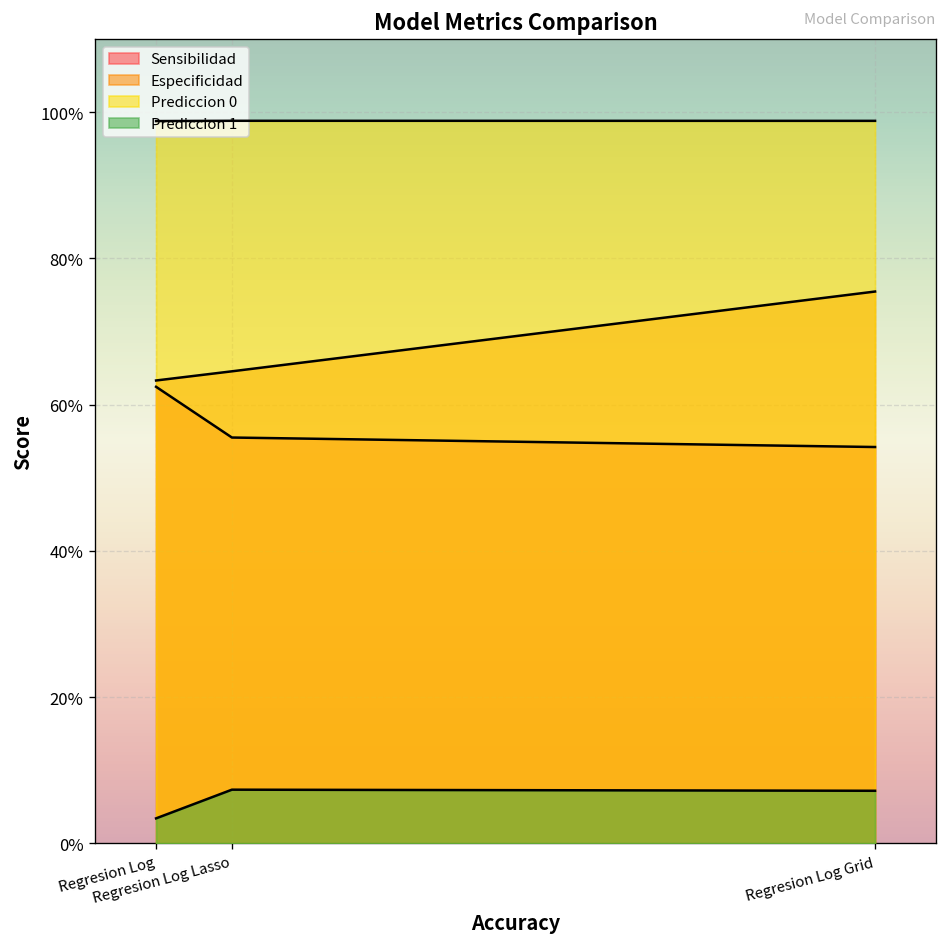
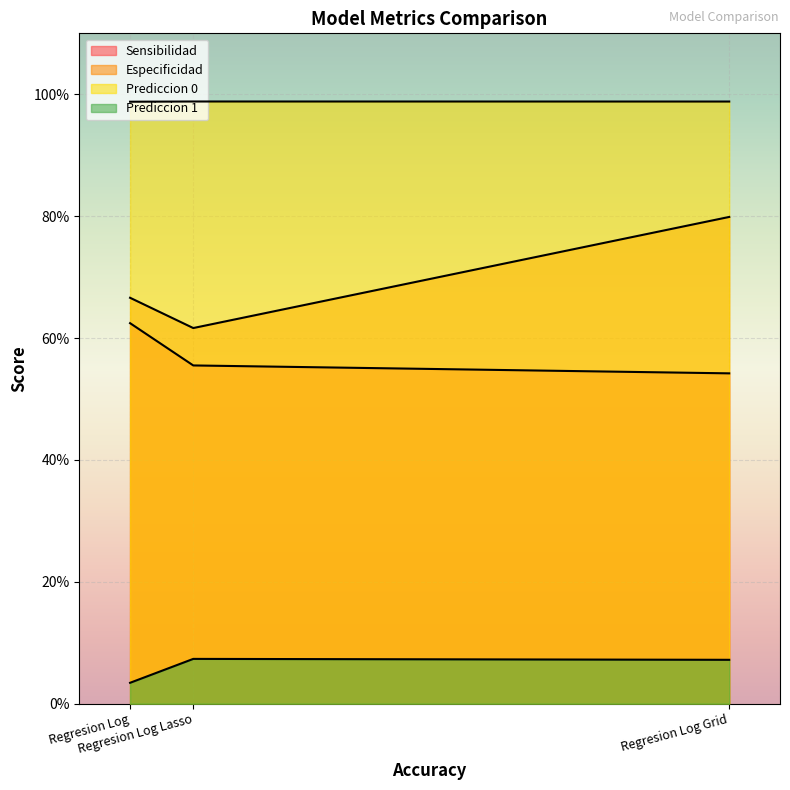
Especificidad, Regresion Log: 63% -> 67%
Especificidad, Regresion Log Lasso: 65% -> 62%
Especificidad, Regresion Log Grid: 75% -> 80%
